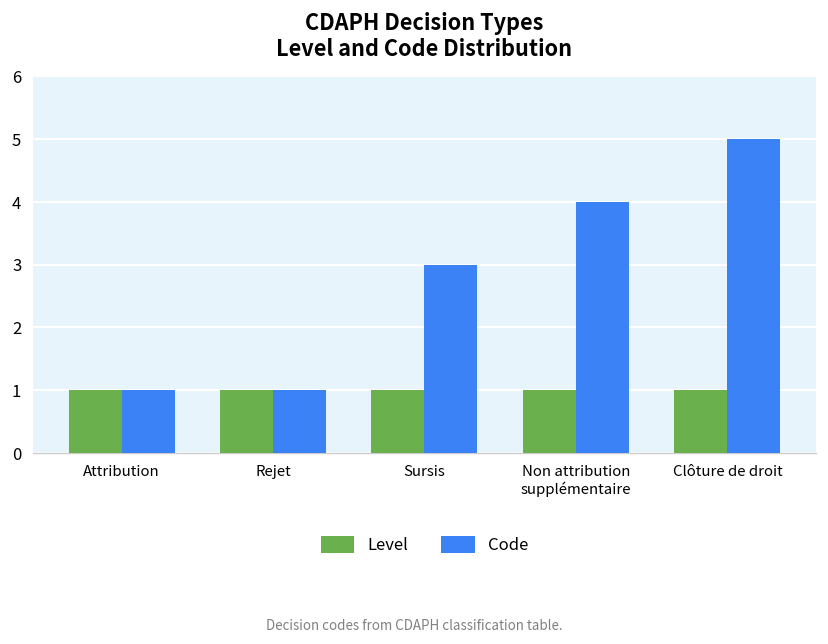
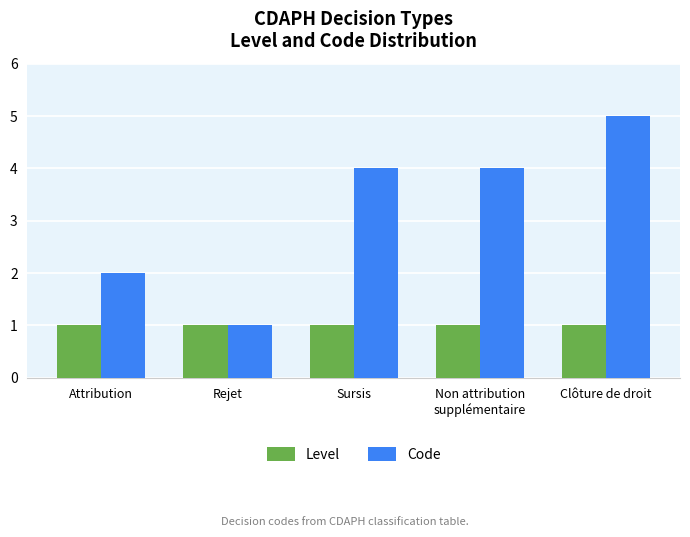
Code, Attribution: 1 -> 2
Code, Sursis: 3 -> 4
